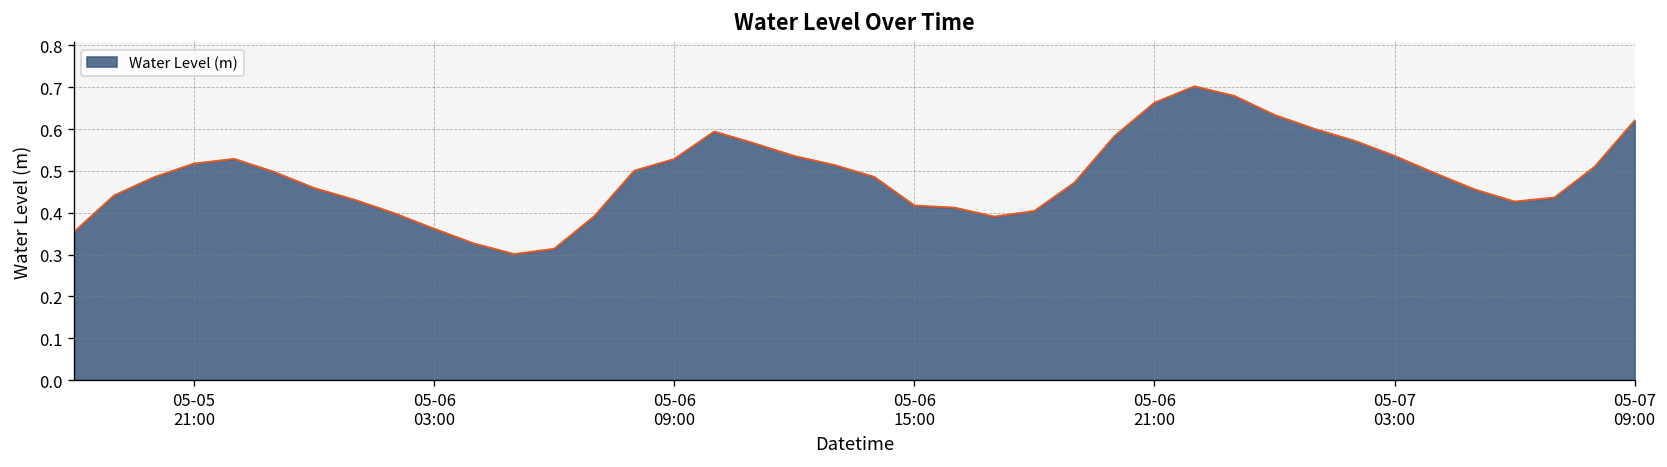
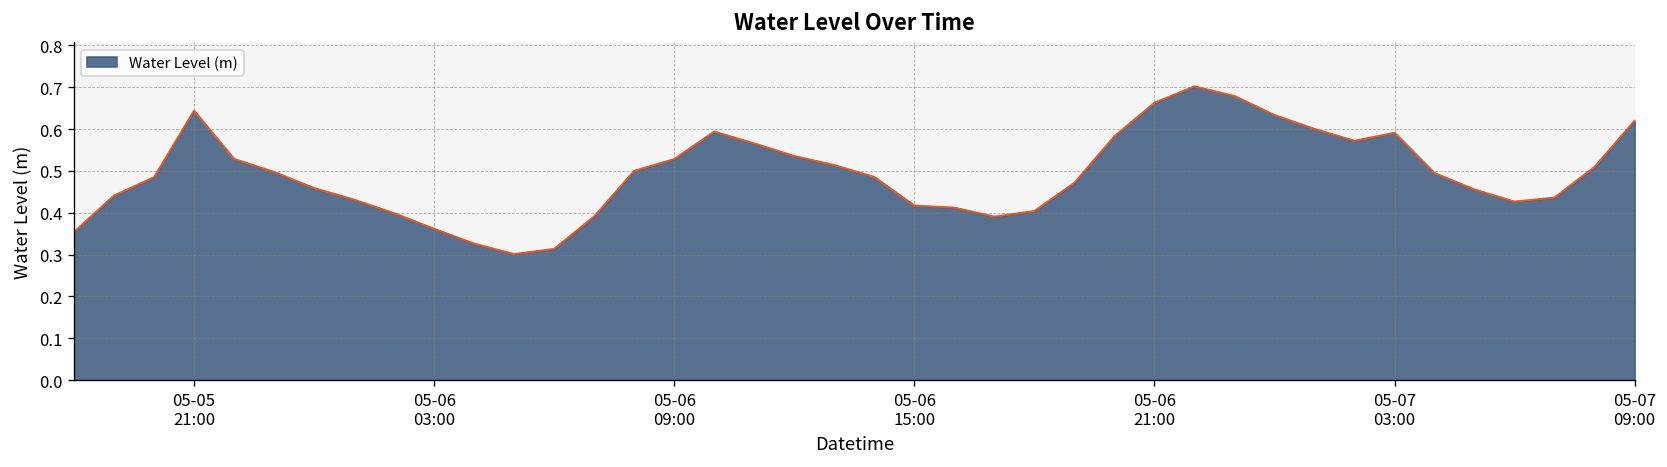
05-05 21:00: 0.52 -> 0.64
05-07 03:00: 0.54 -> 0.59
